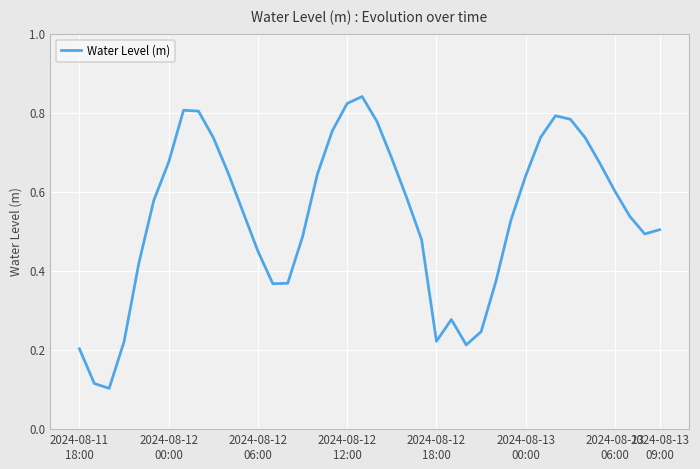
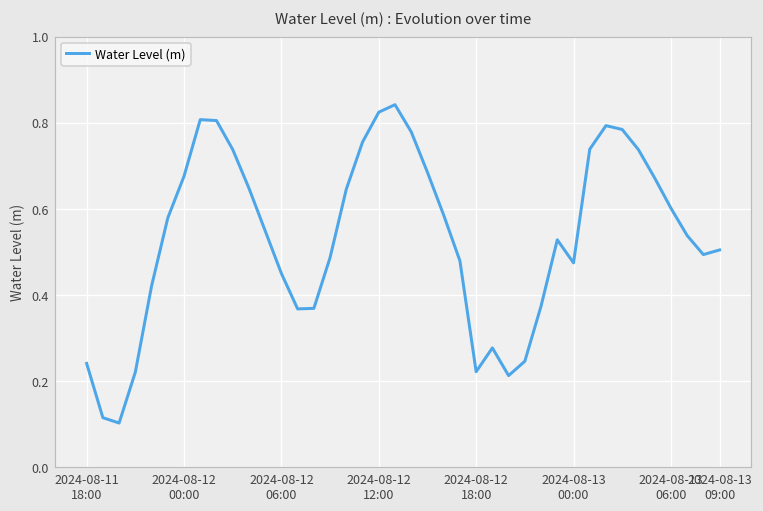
2024-08-11 18:00: 0.20 -> 0.24
2024-08-13 00:00: 0.64 -> 0.47
